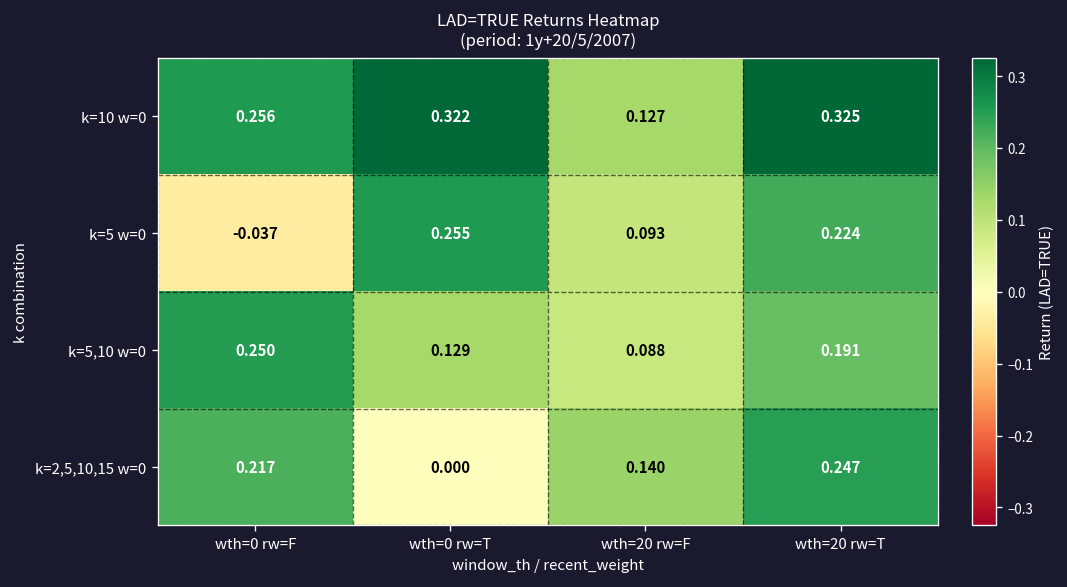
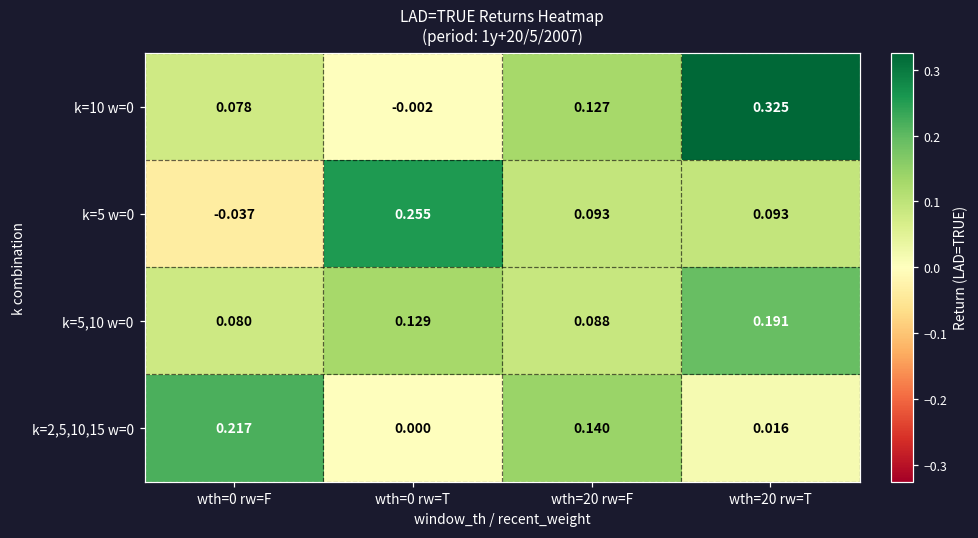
k=10 w=0, wth=0 rw=F: 0.256 -> 0.078
k=10 w=0, wth=0 rw=T: 0.322 -> -0.002
k=5 w=0, wth=20 rw=T: 0.224 -> 0.093
k=5,10 w=0, wth=0 rw=F: 0.250 -> 0.080
k=2,5,10,15 w=0, wth=20 rw=T: 0.247 -> 0.016
